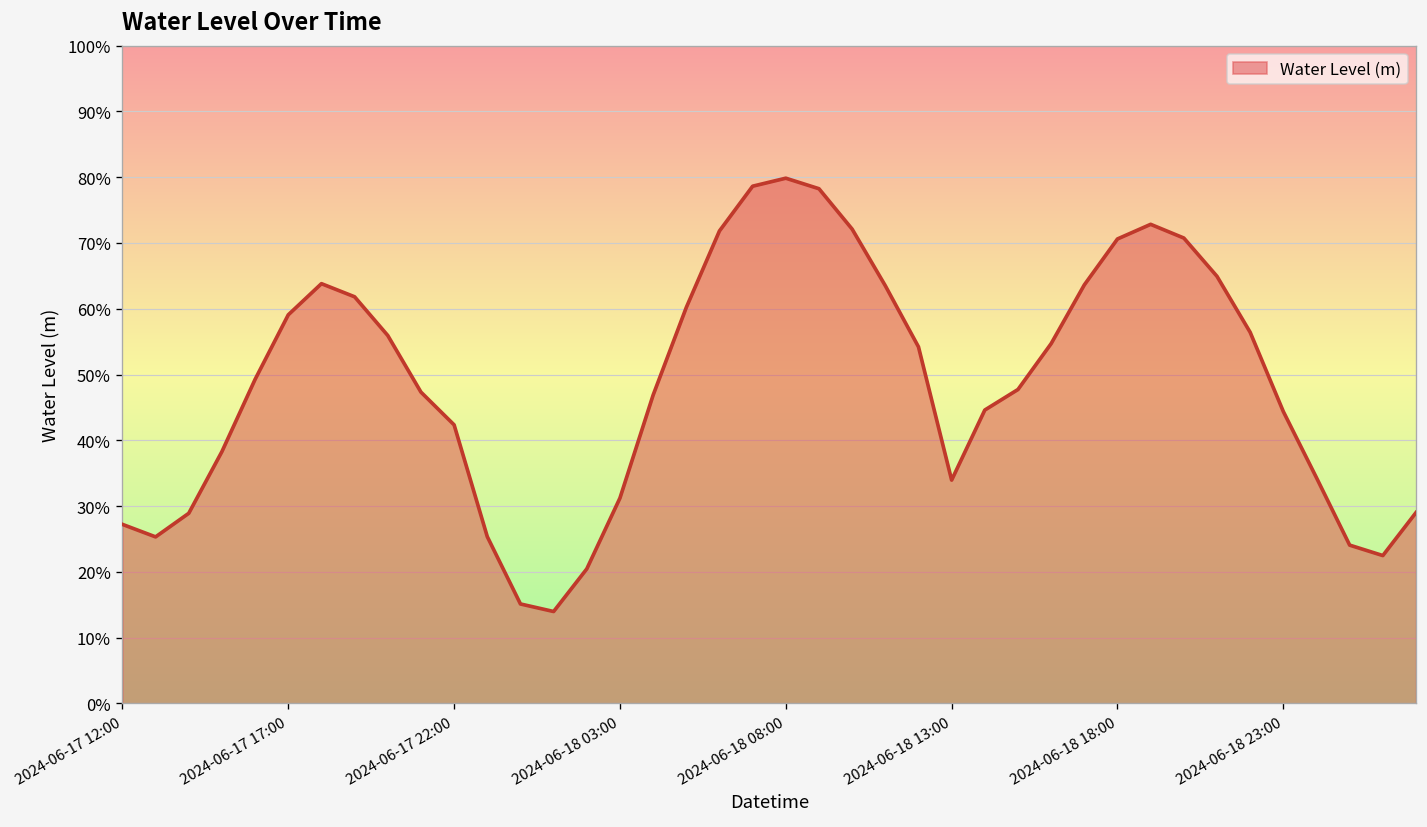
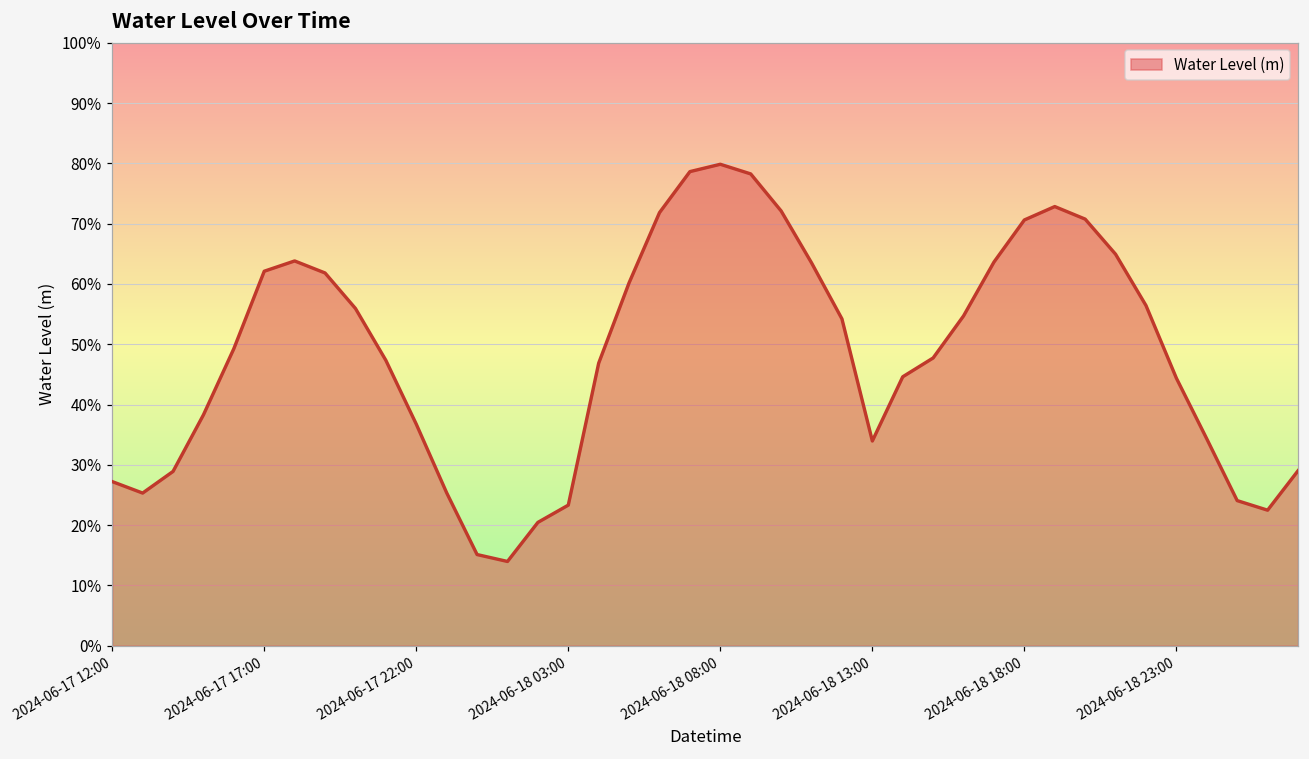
2024-06-17 17:00: 59% -> 62%
2024-06-17 22:00: 42% -> 37%
2024-06-18 03:00: 31% -> 23%
